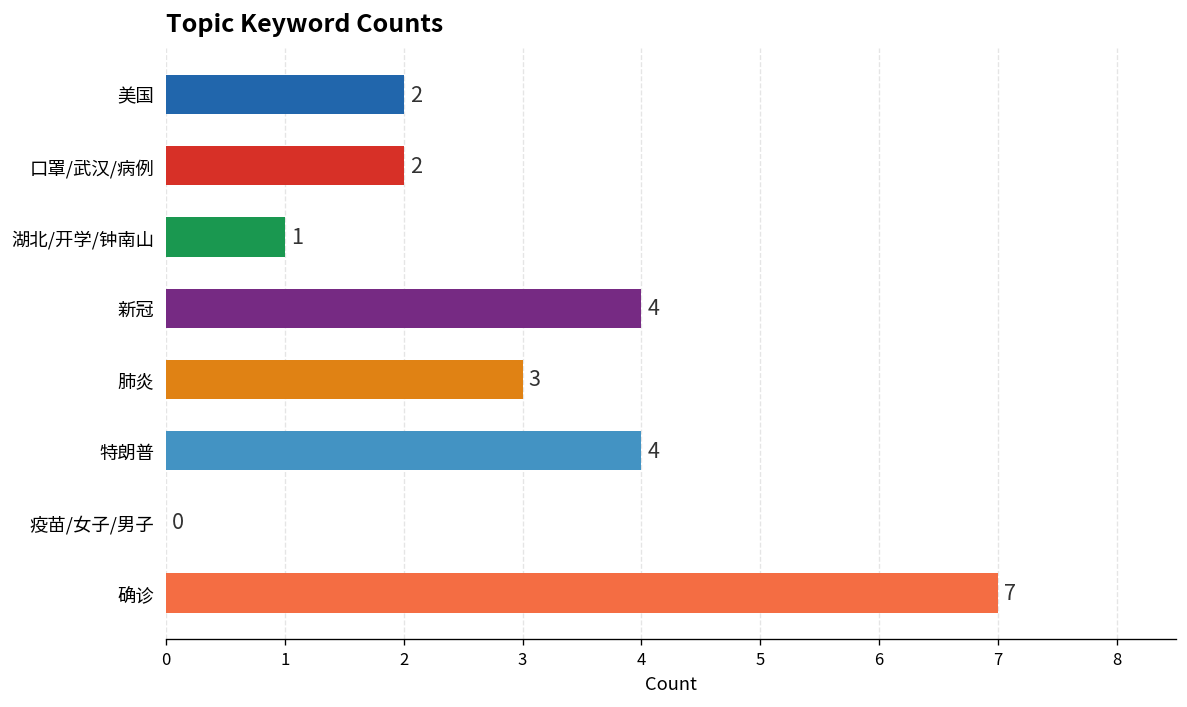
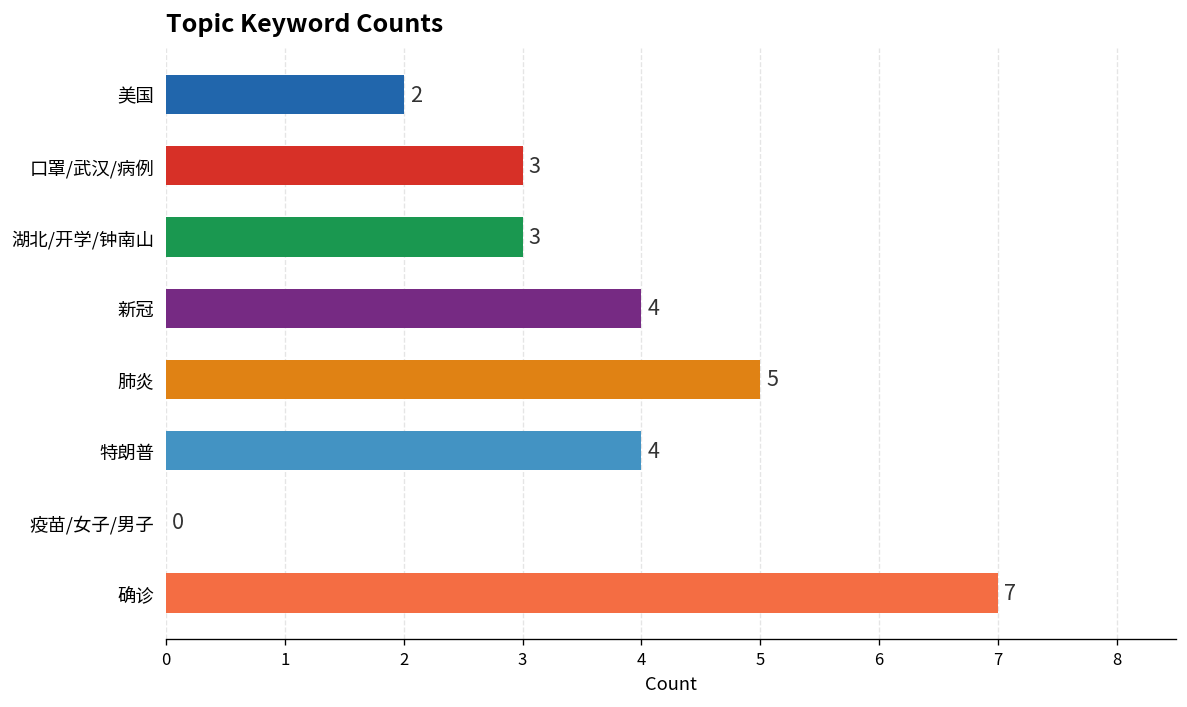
口罩/武汉/病例: 2 -> 3
湖北/开学/钟南山: 1 -> 3
肺炎: 3 -> 5
